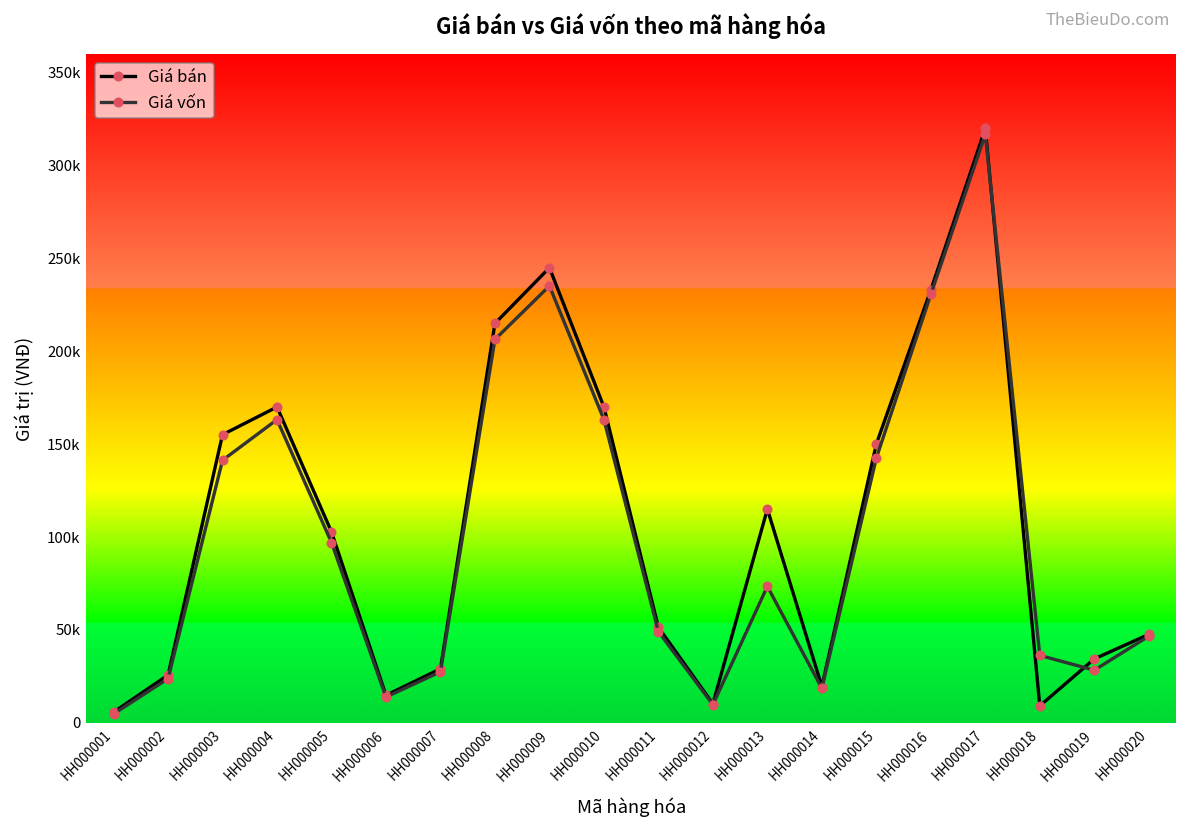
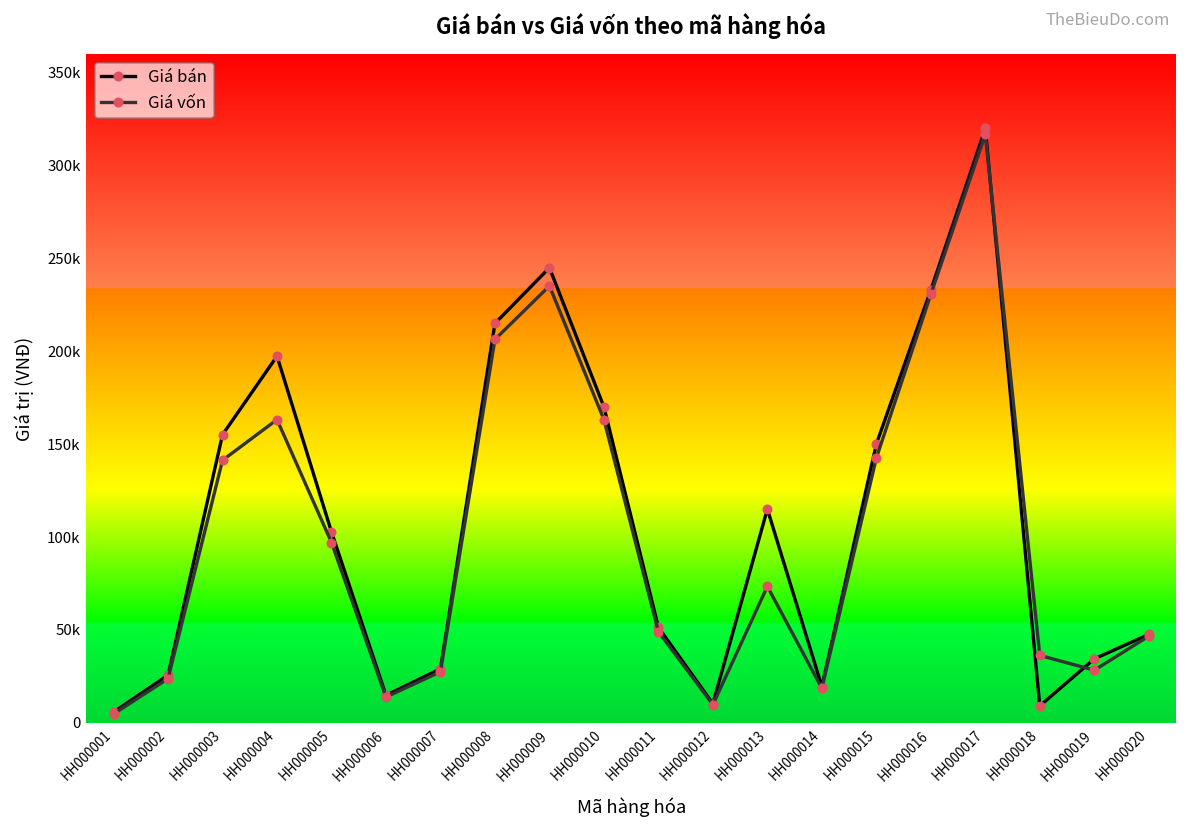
Giá bán, HH000004: 170000 -> 197000
